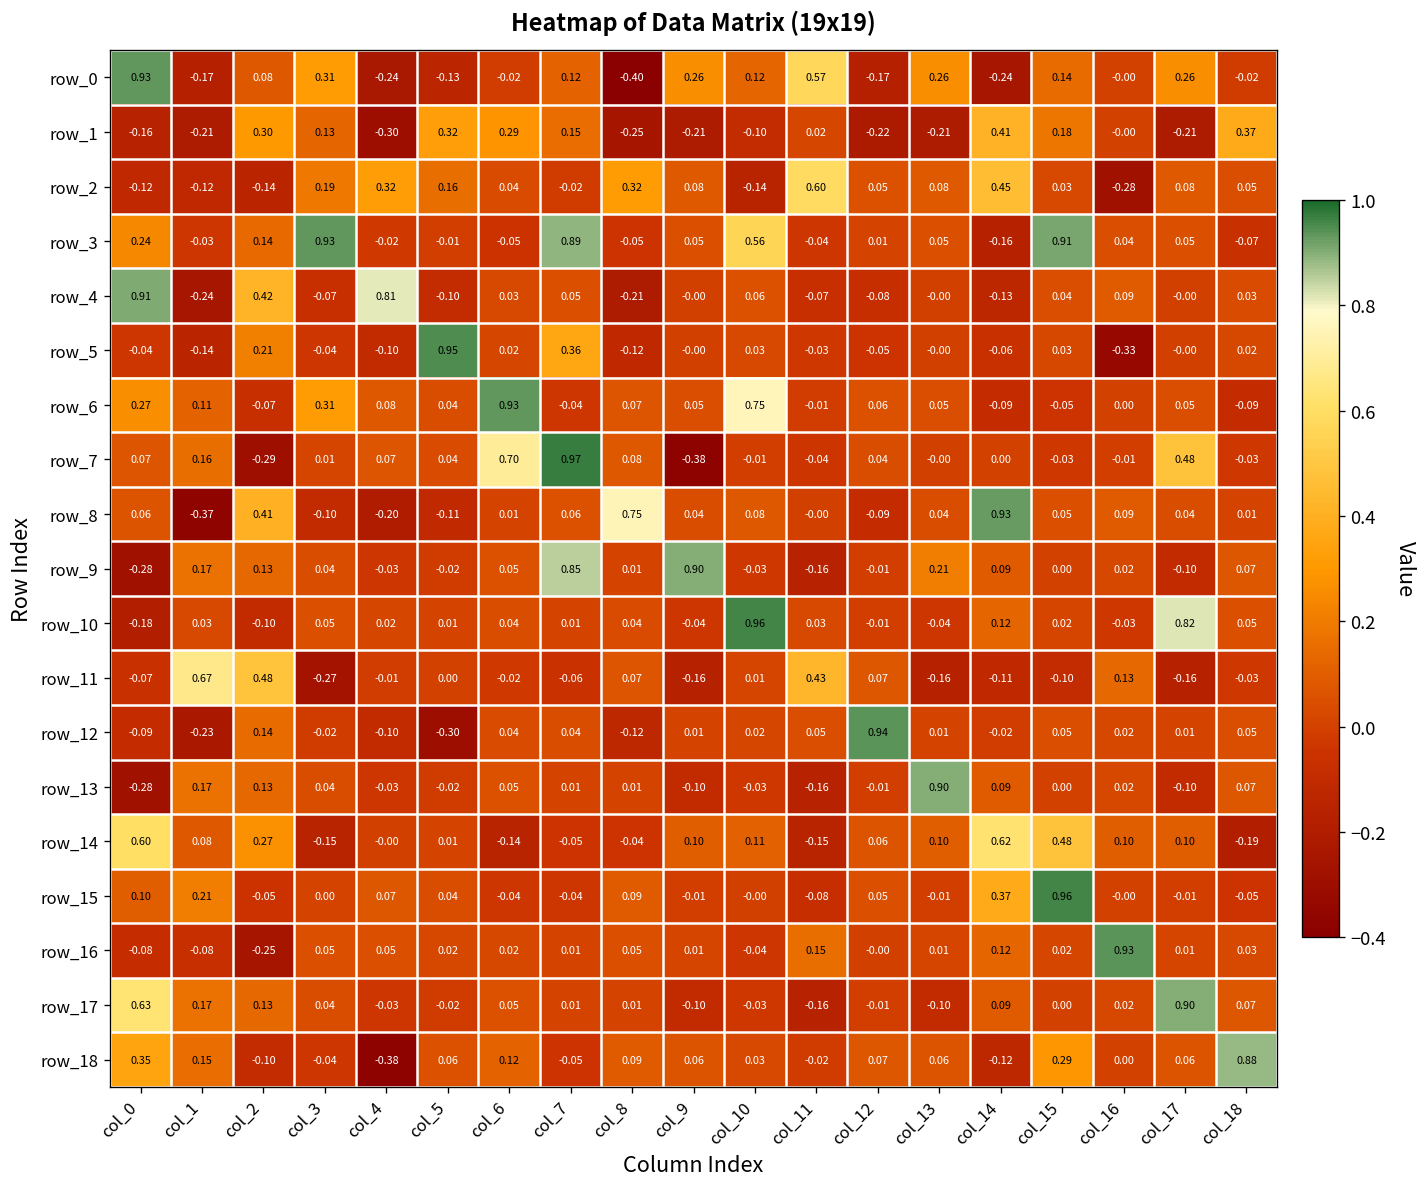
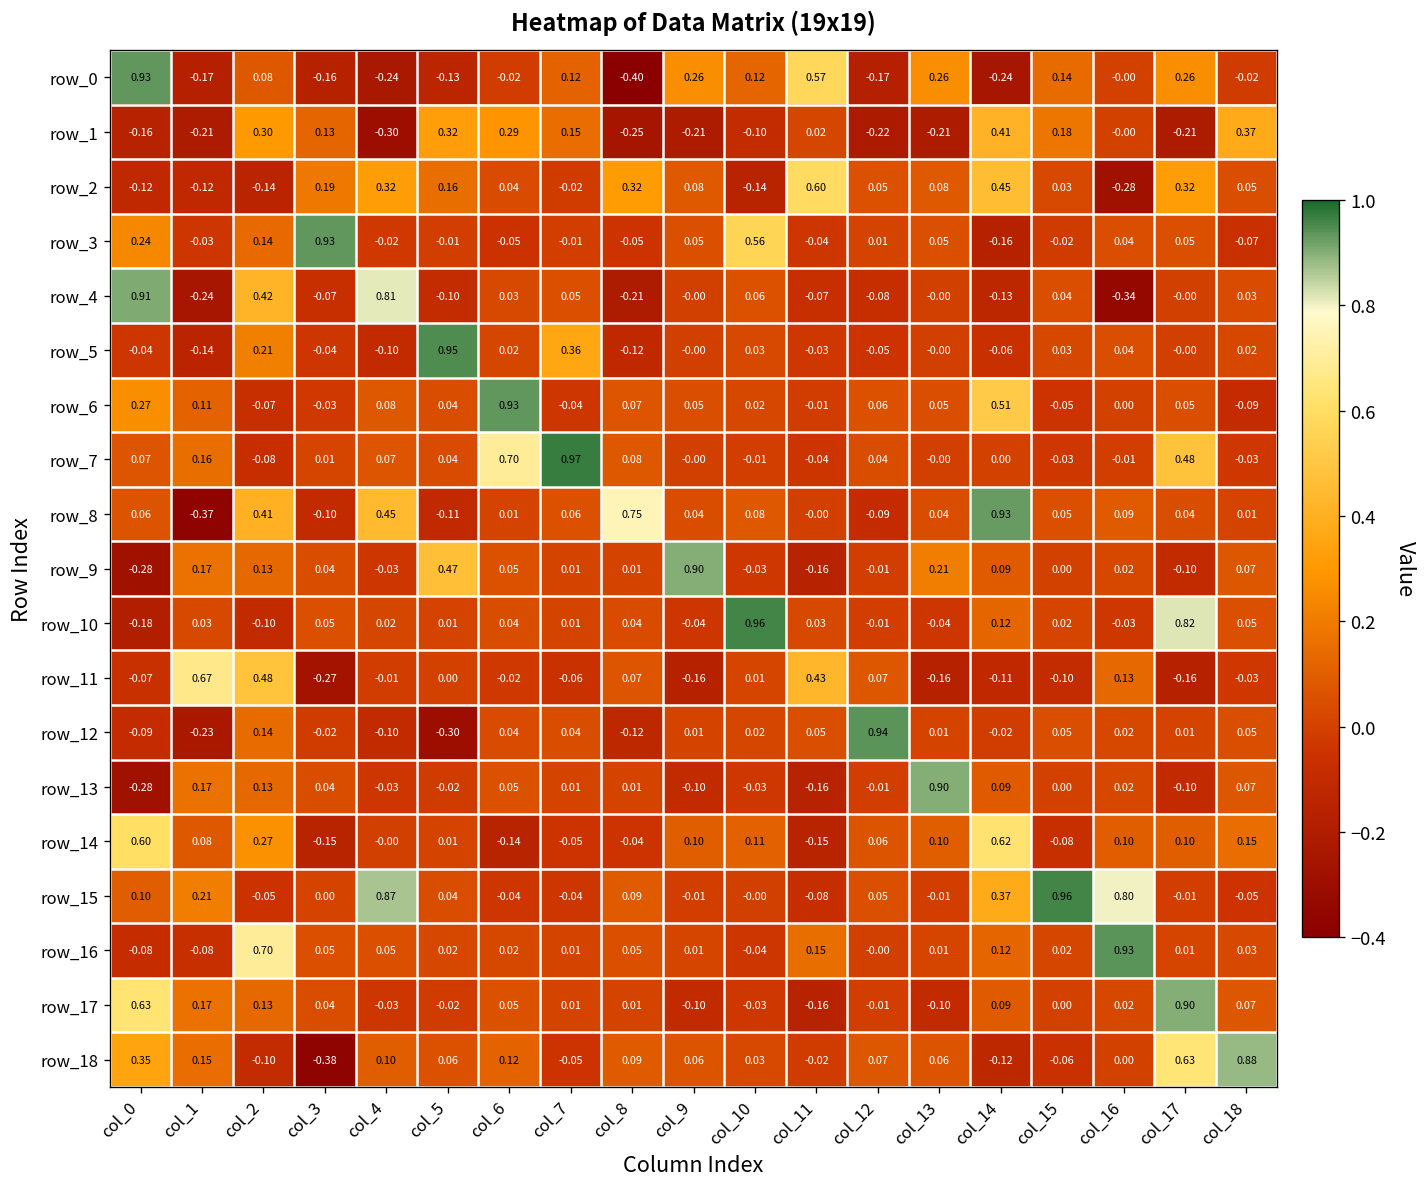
row_0, col_3: 0.31 -> -0.16
row_2, col_17: 0.08 -> 0.32
row_3, col_7: 0.89 -> -0.01
row_3, col_15: 0.91 -> -0.02
row_4, col_16: 0.09 -> -0.34
row_5, col_16: -0.33 -> 0.04
row_6, col_3: 0.31 -> -0.03
row_6, col_10: 0.75 -> 0.02
row_6, col_14: -0.09 -> 0.51
row_7, col_2: -0.29 -> -0.08
row_7, col_9: -0.38 -> -0.00
row_8, col_4: -0.20 -> 0.45
row_9, col_5: -0.02 -> 0.47
row_9, col_7: 0.85 -> 0.01
row_14, col_15: 0.48 -> -0.08
row_14, col_18: -0.19 -> 0.15
row_15, col_4: 0.07 -> 0.87
row_15, col_16: -0.00 -> 0.80
row_16, col_2: -0.25 -> 0.70
row_18, col_3: -0.04 -> -0.38
row_18, col_4: -0.38 -> 0.10
row_18, col_15: 0.29 -> -0.06
row_18, col_17: 0.06 -> 0.63
